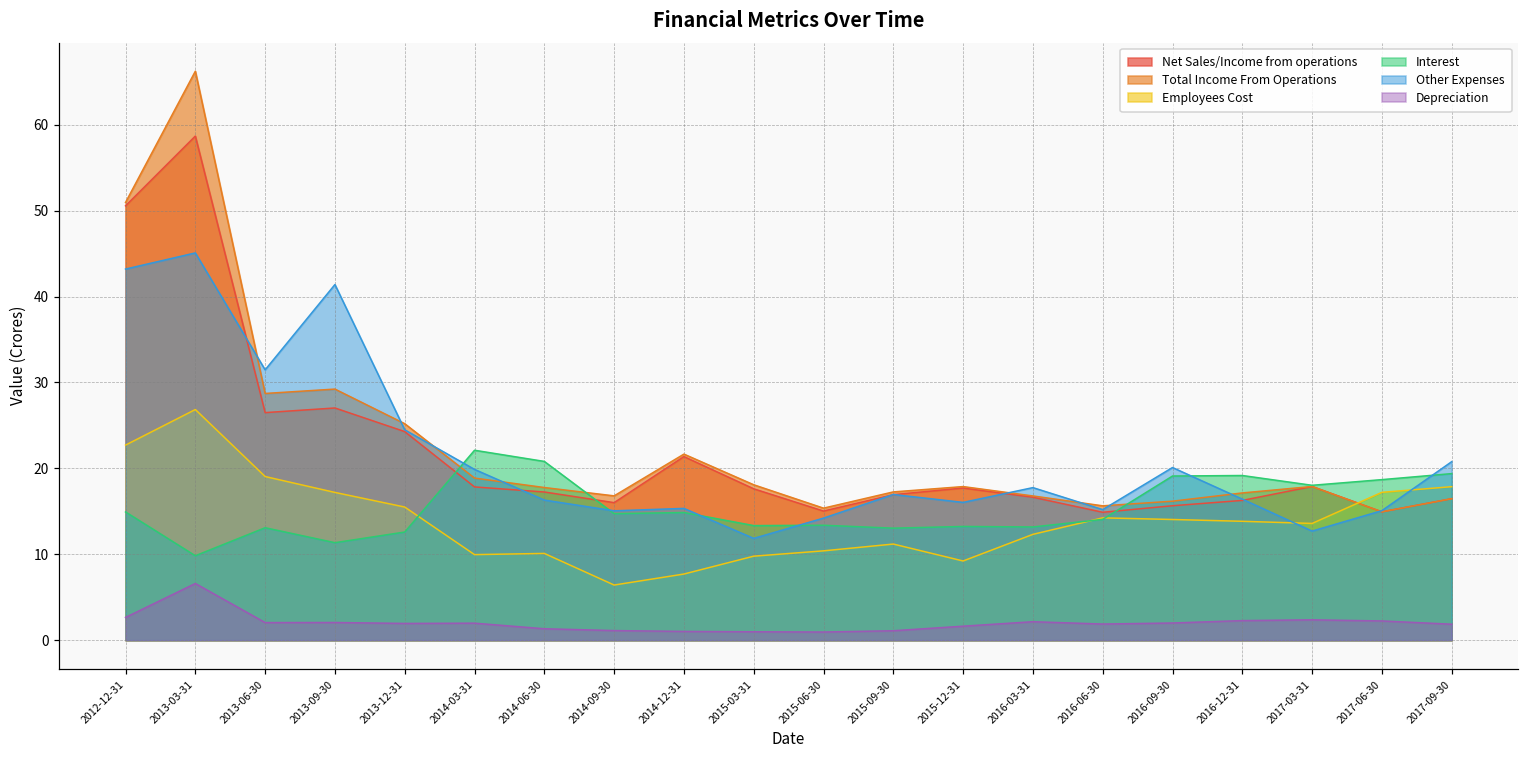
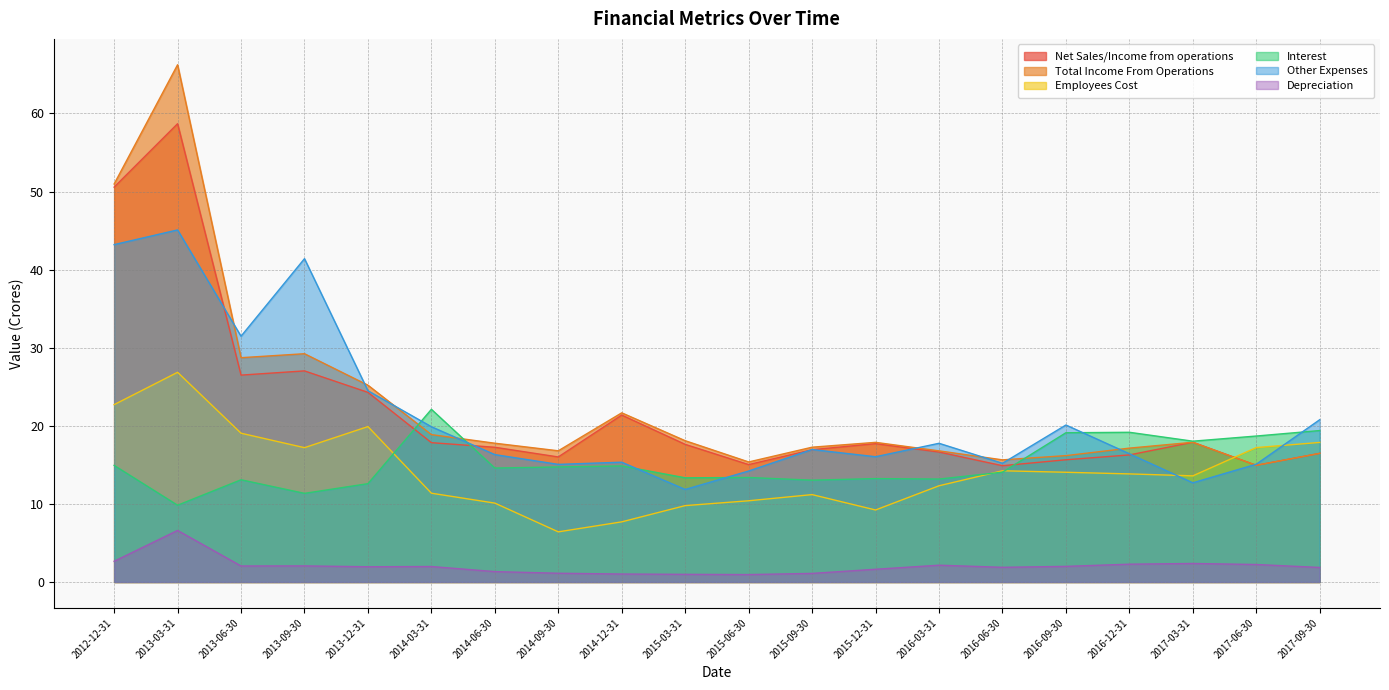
Employees Cost, 2013-12-31: 16 -> 20
Employees Cost, 2014-03-31: 10 -> 11
Interest, 2014-06-30: 21 -> 15
